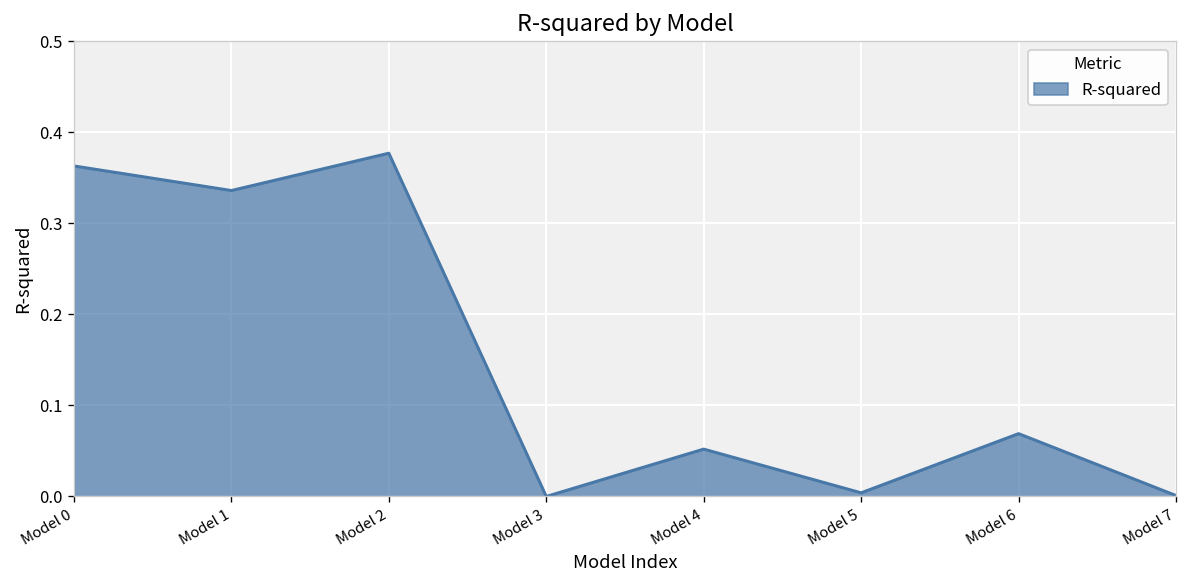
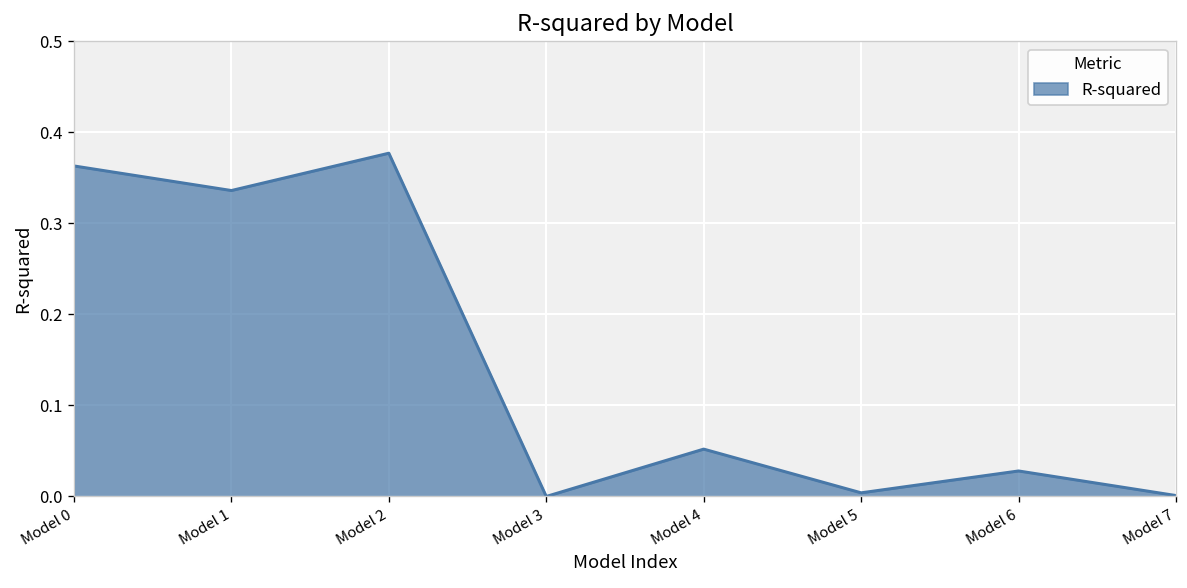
Model 6: 0.07 -> 0.03
